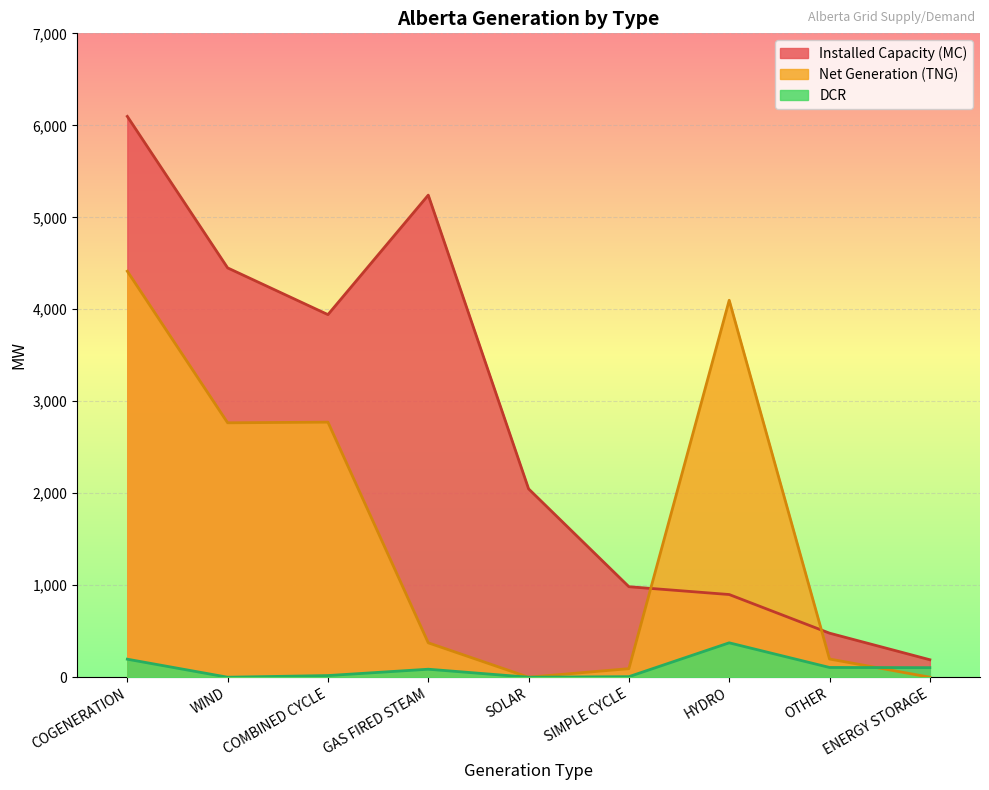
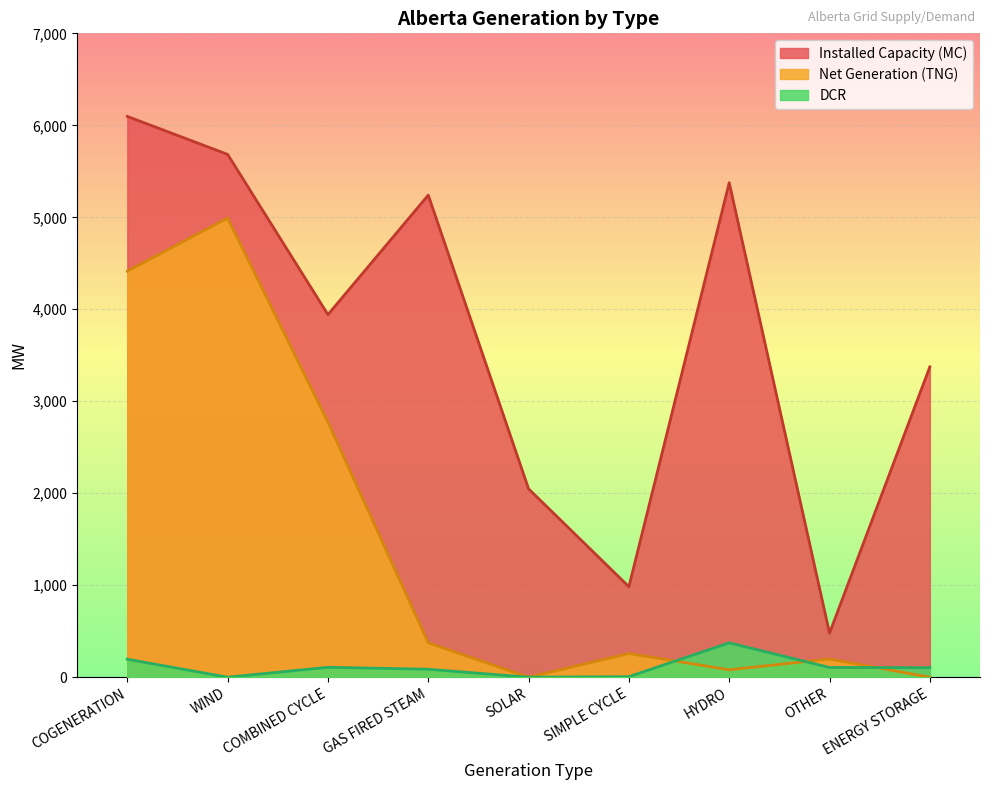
Installed Capacity (MC), WIND: 4,500 -> 5,700
Net Generation (TNG), WIND: 2,800 -> 5,000
DCR, COMBINED CYCLE: 0 -> 100
Net Generation (TNG), SIMPLE CYCLE: 100 -> 300
Installed Capacity (MC), HYDRO: 900 -> 5,400
Net Generation (TNG), HYDRO: 4,100 -> 100
Installed Capacity (MC), ENERGY STORAGE: 200 -> 3,400
